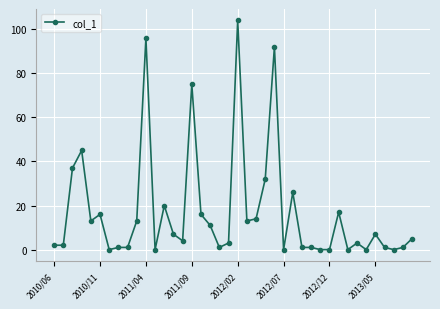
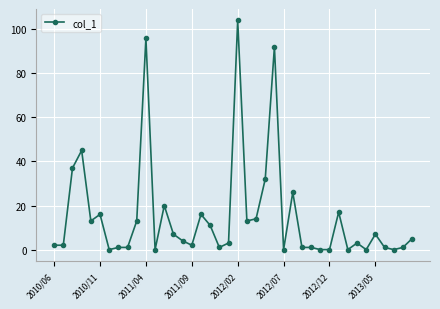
2011/09: 75 -> 2
